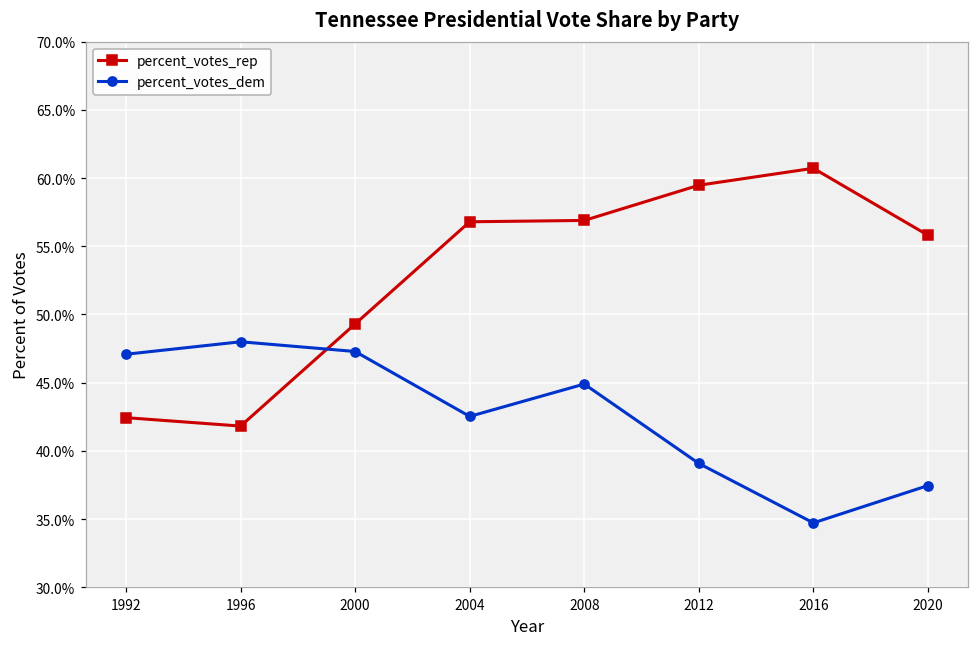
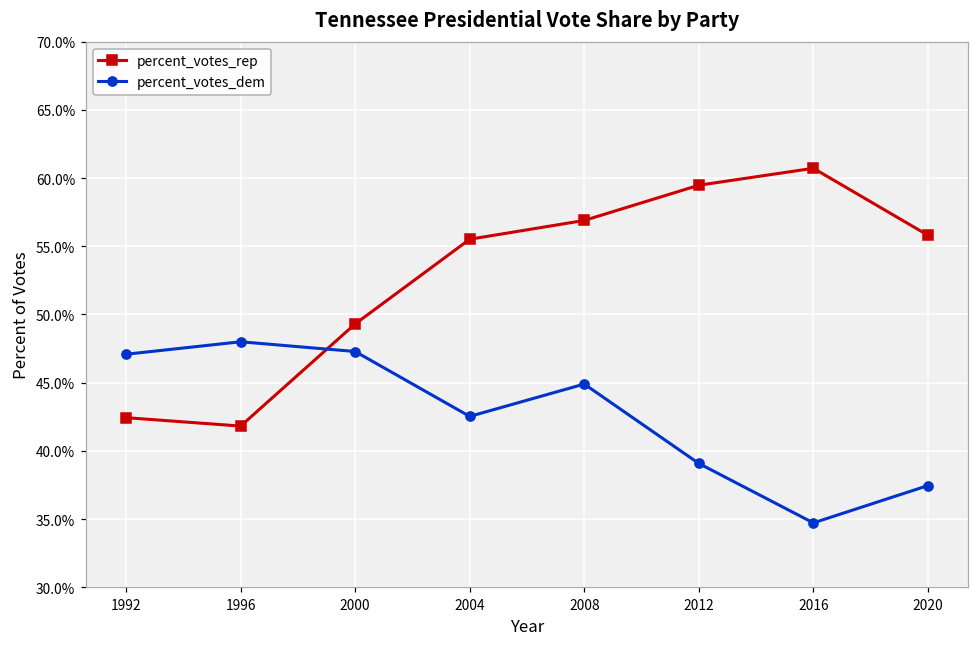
percent_votes_rep, 2004: 56.8% -> 55.5%
